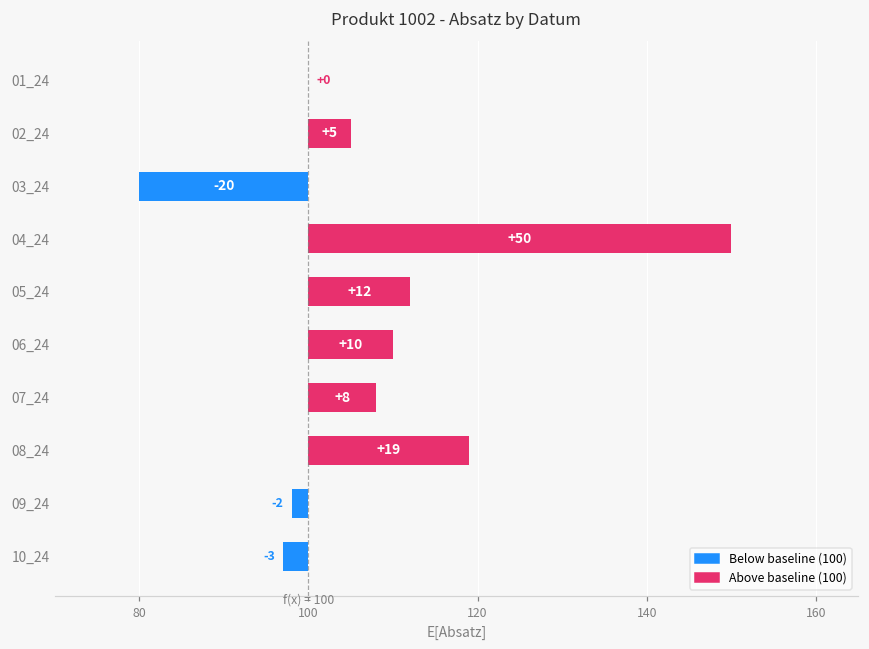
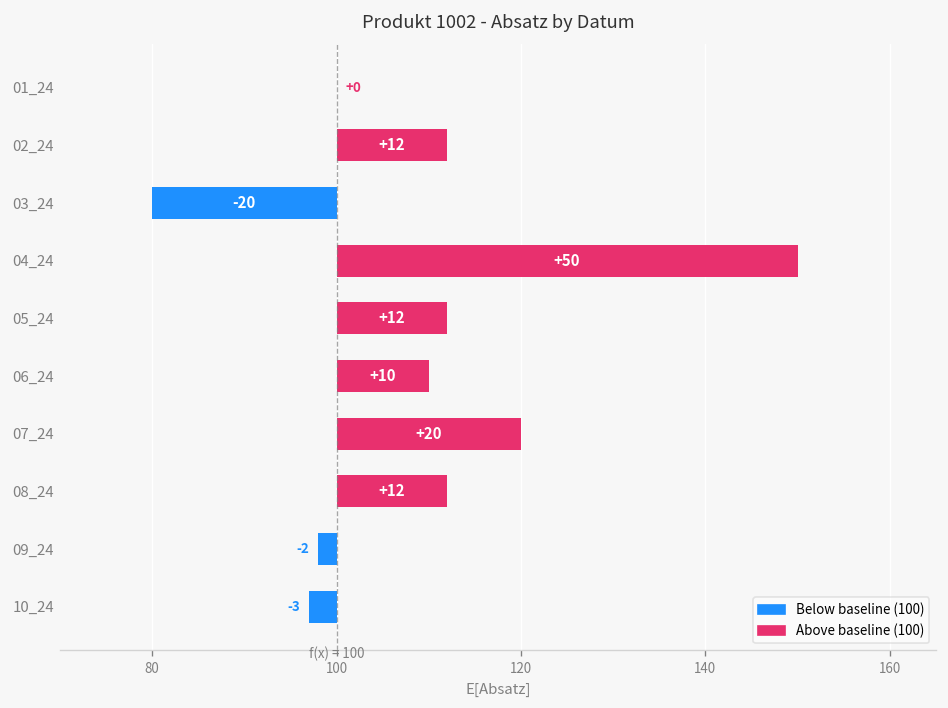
02_24: +5 -> +12
07_24: +8 -> +20
08_24: +19 -> +12
